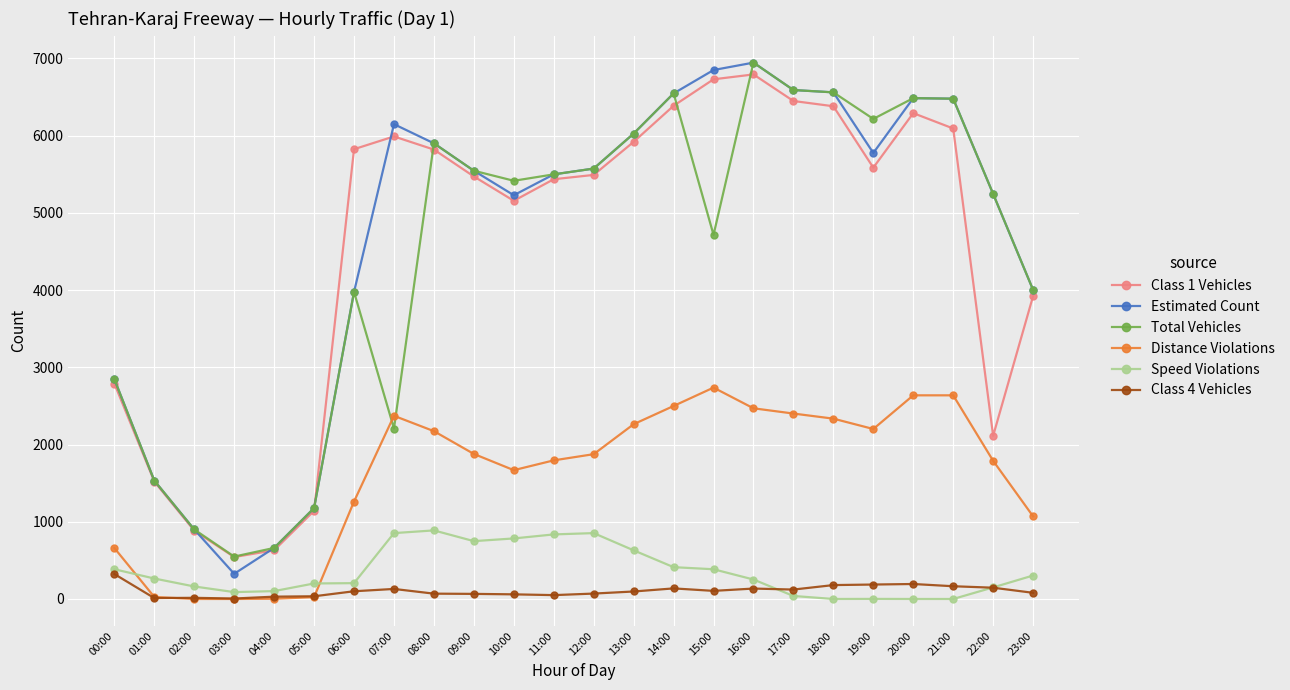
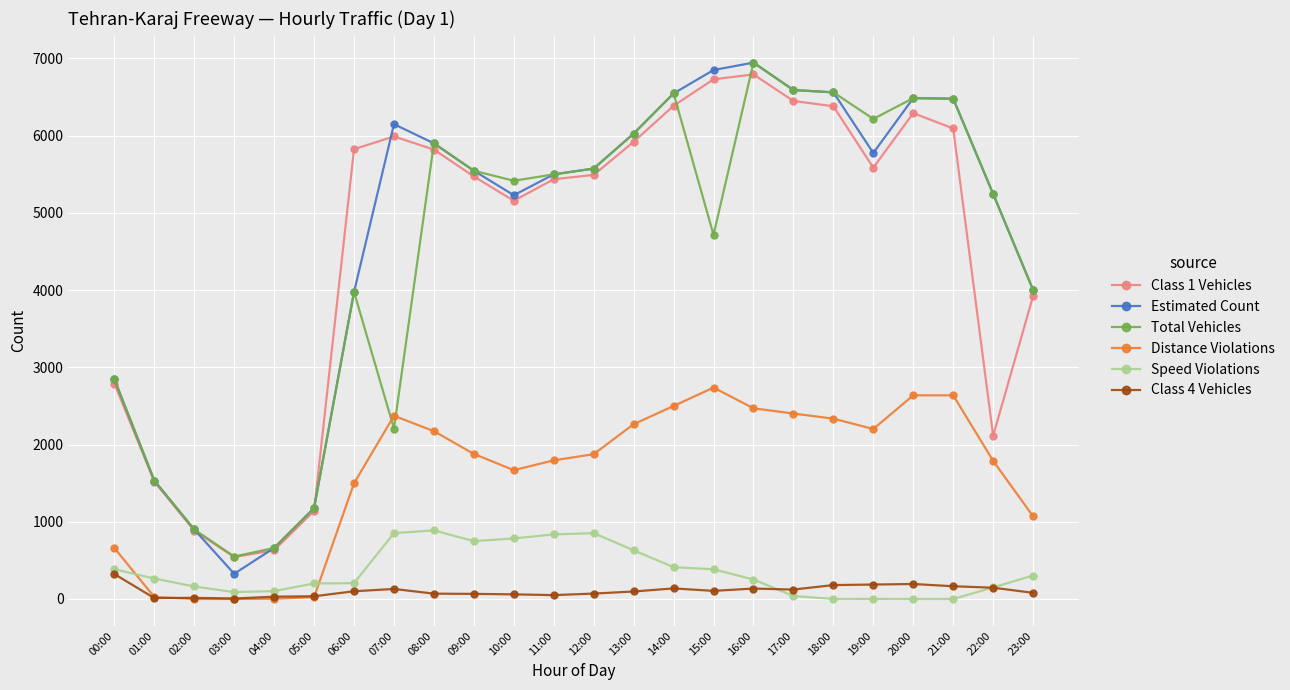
Distance Violations, 06:00: 1300 -> 1500
